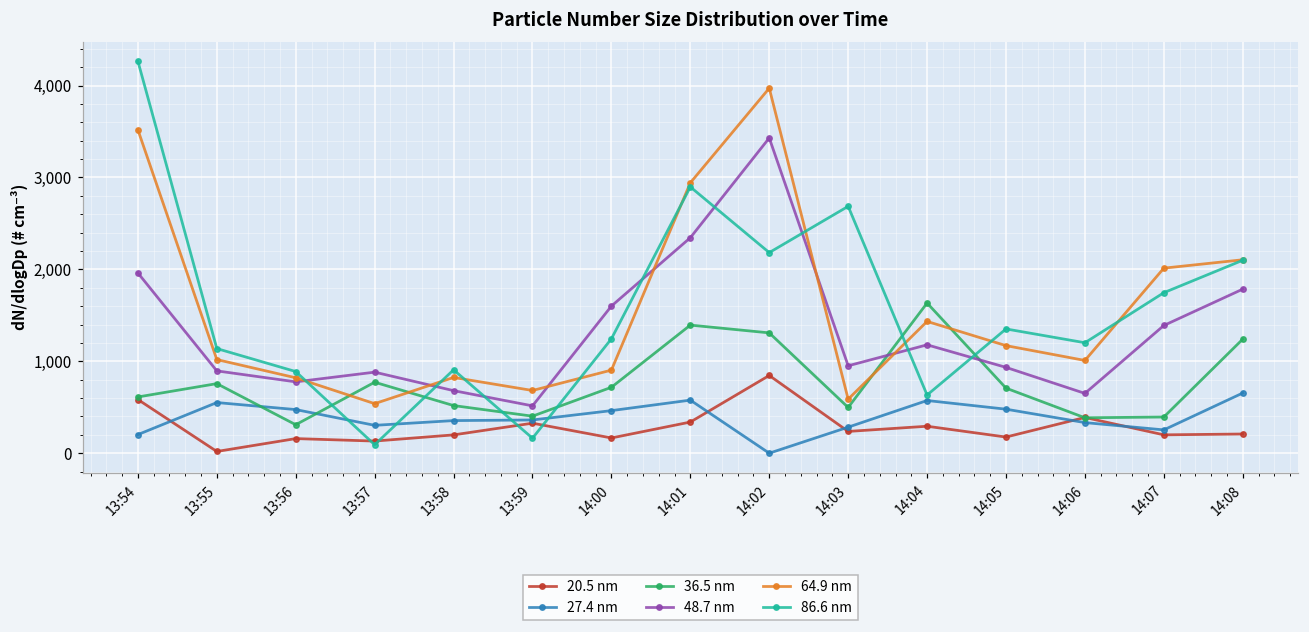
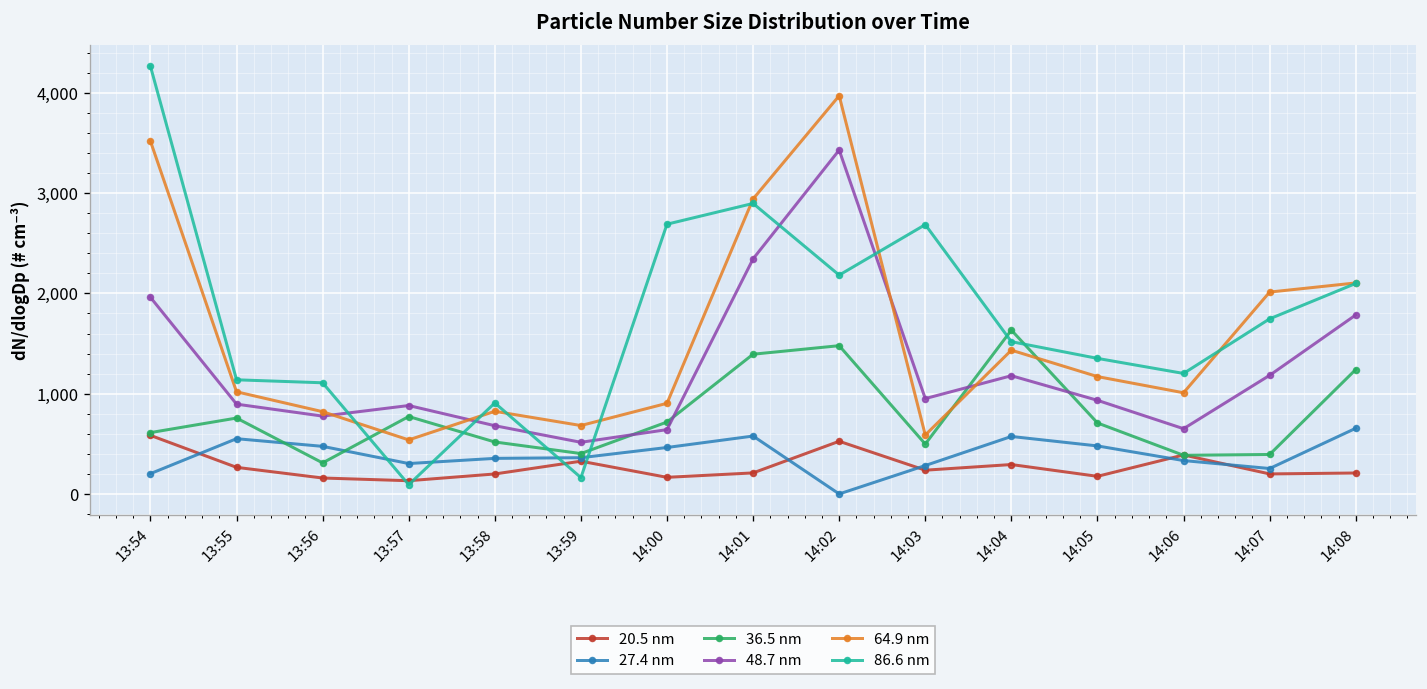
20.5 nm, 13:55: 0 -> 300
86.6 nm, 13:56: 900 -> 1,100
48.7 nm, 14:00: 1,600 -> 600
86.6 nm, 14:00: 1,200 -> 2,700
20.5 nm, 14:01: 300 -> 200
20.5 nm, 14:02: 800 -> 500
36.5 nm, 14:02: 1,300 -> 1,500
86.6 nm, 14:04: 600 -> 1,500
48.7 nm, 14:07: 1,400 -> 1,200
